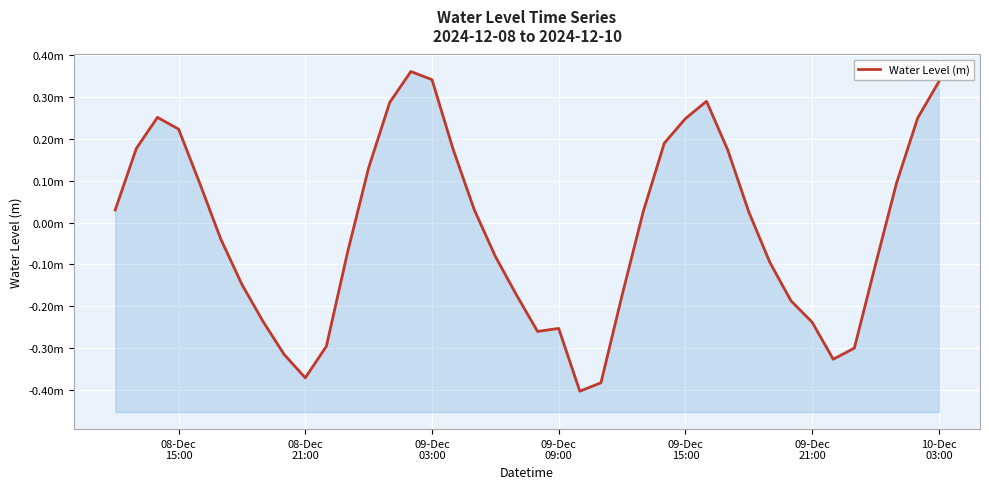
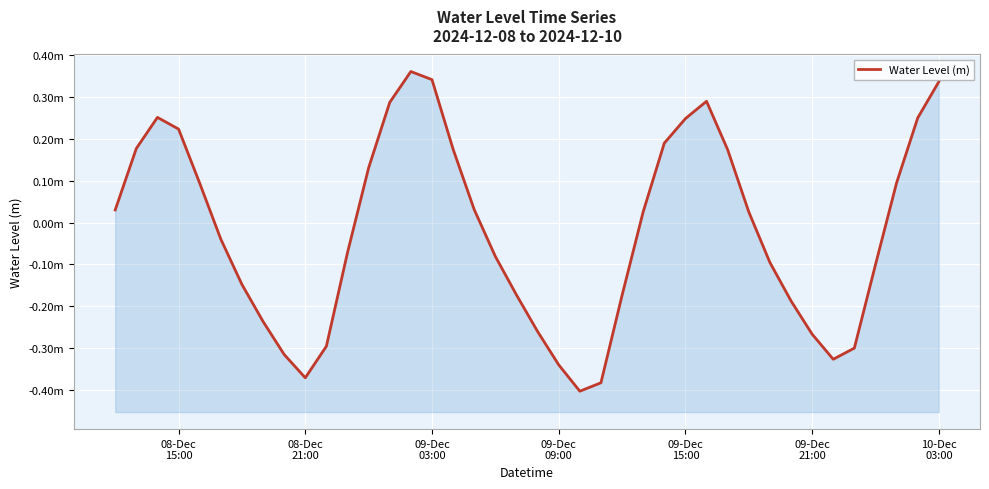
09-Dec 09:00: -0.25m -> -0.34m
09-Dec 21:00: -0.24m -> -0.27m
